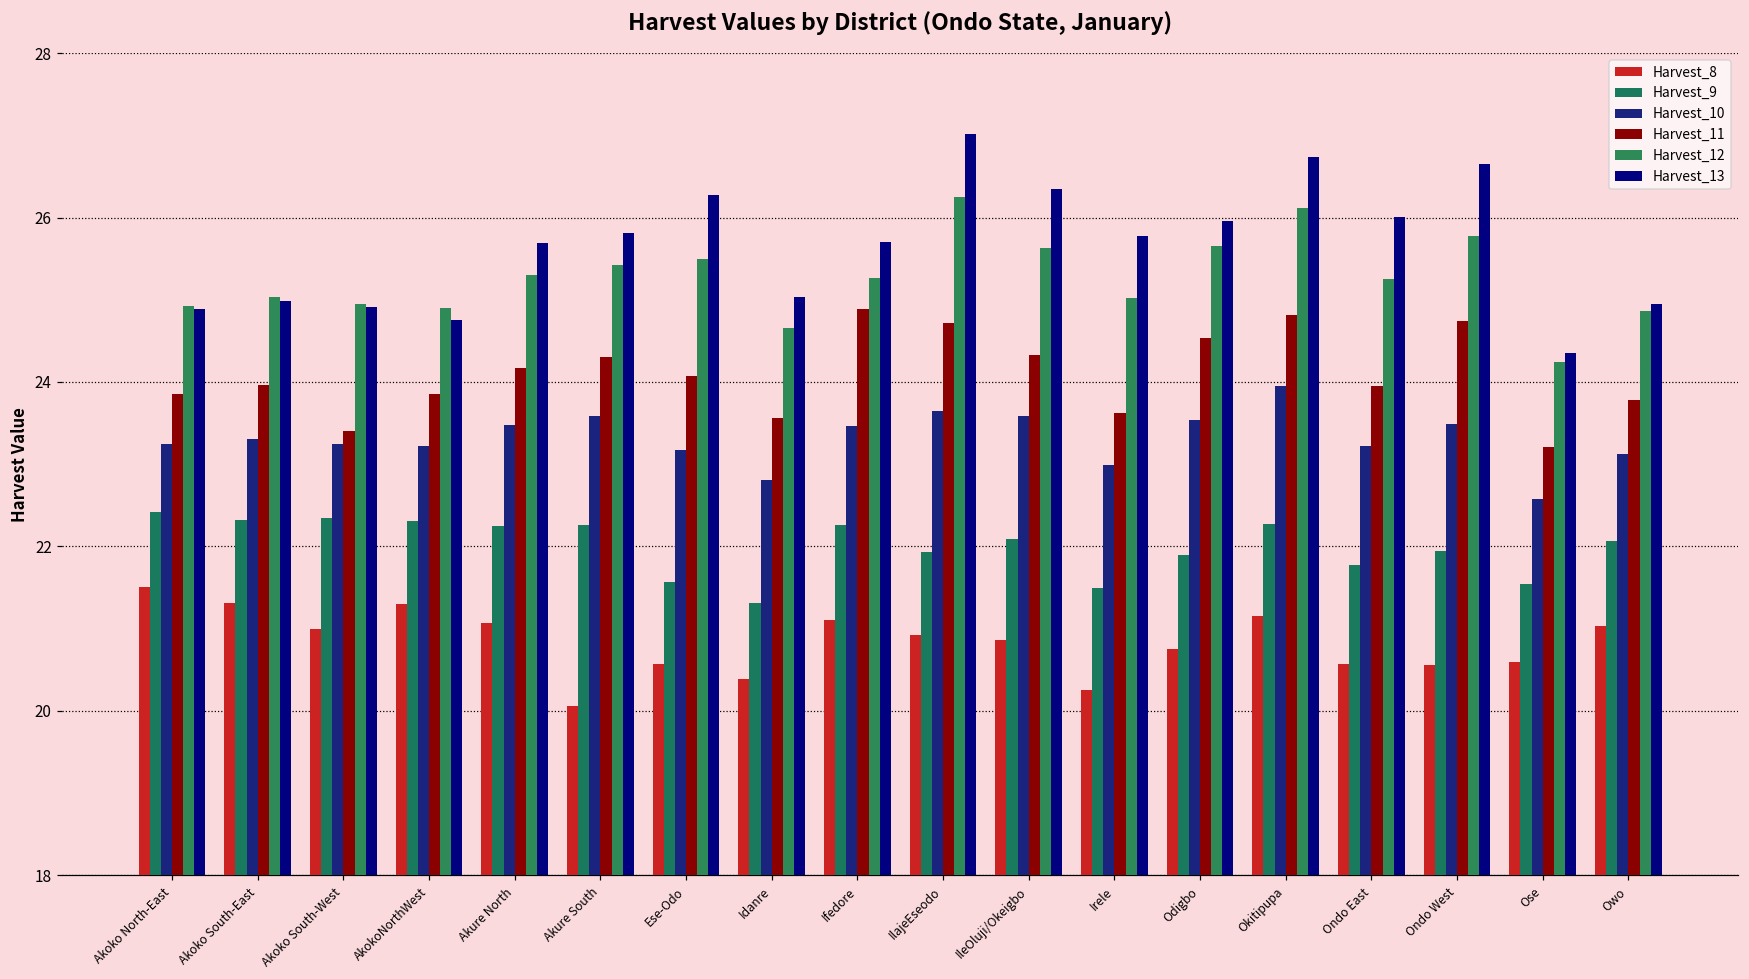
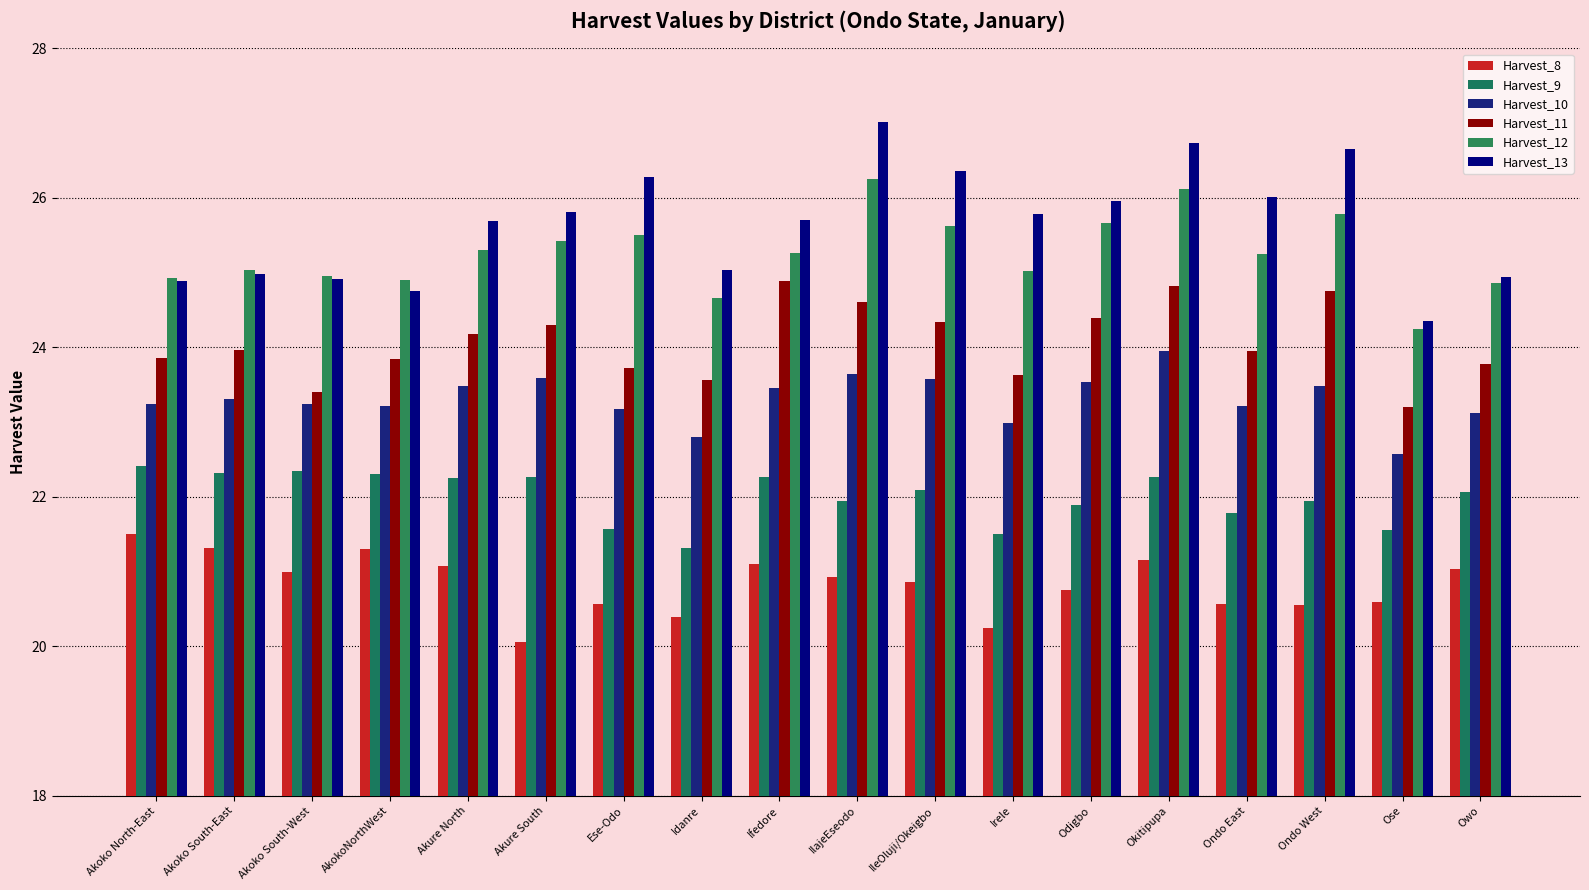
Harvest_11, Ese-Odo: 24.1 -> 23.7
Harvest_11, IlajeEseodo: 24.7 -> 24.6
Harvest_11, Odigbo: 24.5 -> 24.4
